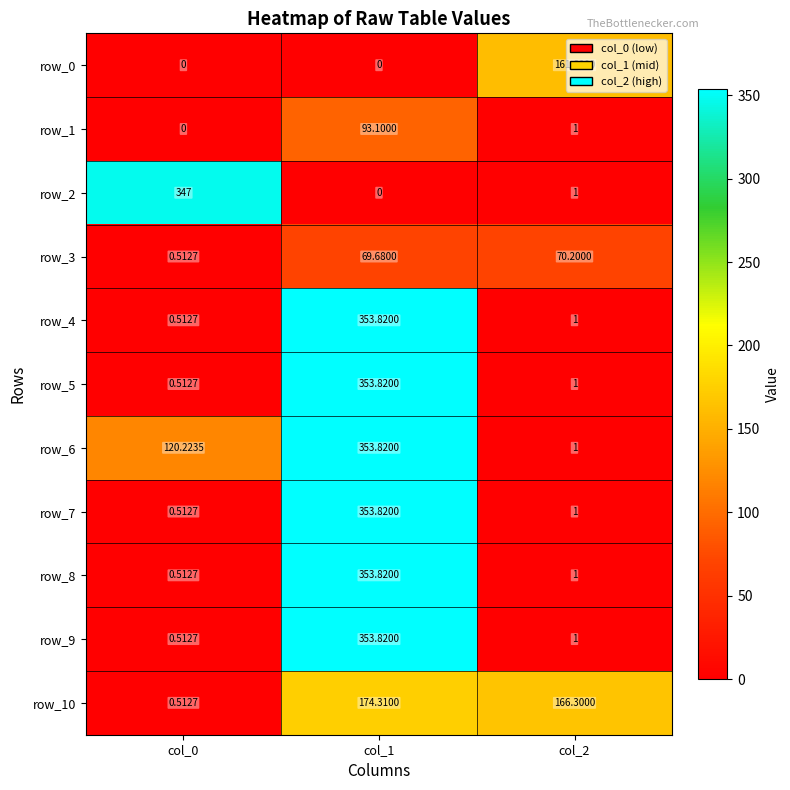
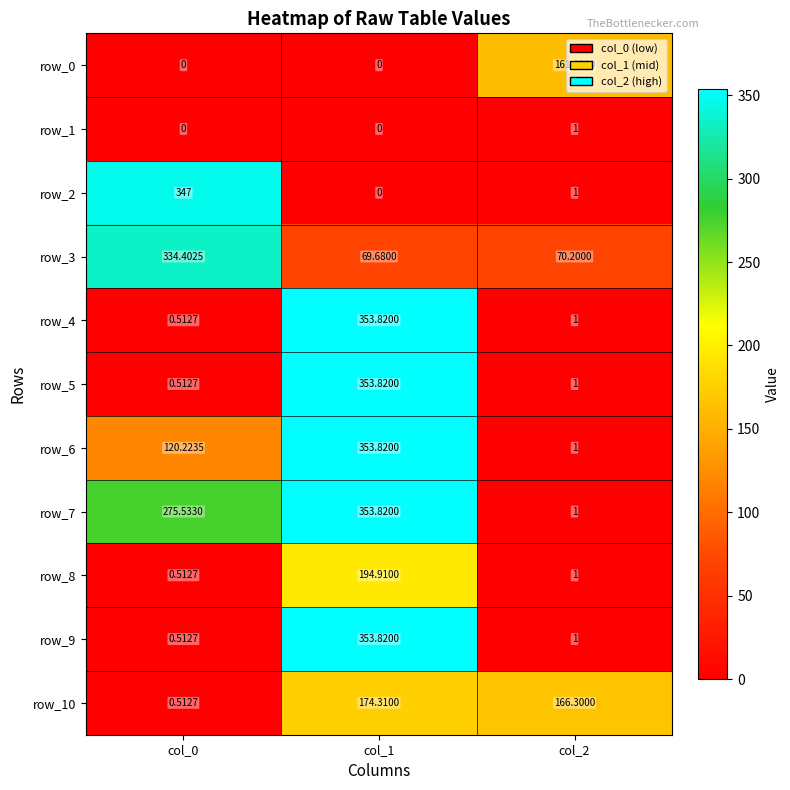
row_1, col_1: 93.1000 -> 0
row_3, col_0: 0.5127 -> 334.4025
row_7, col_0: 0.5127 -> 275.5330
row_8, col_1: 353.8200 -> 194.9100
